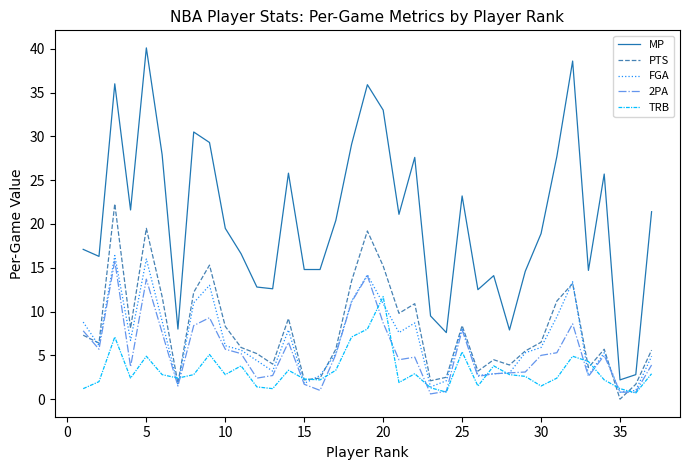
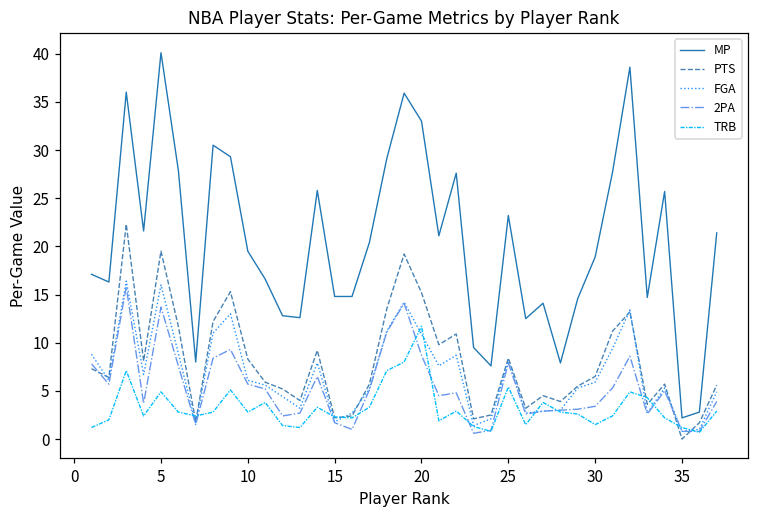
2PA, 30: 5 -> 3
